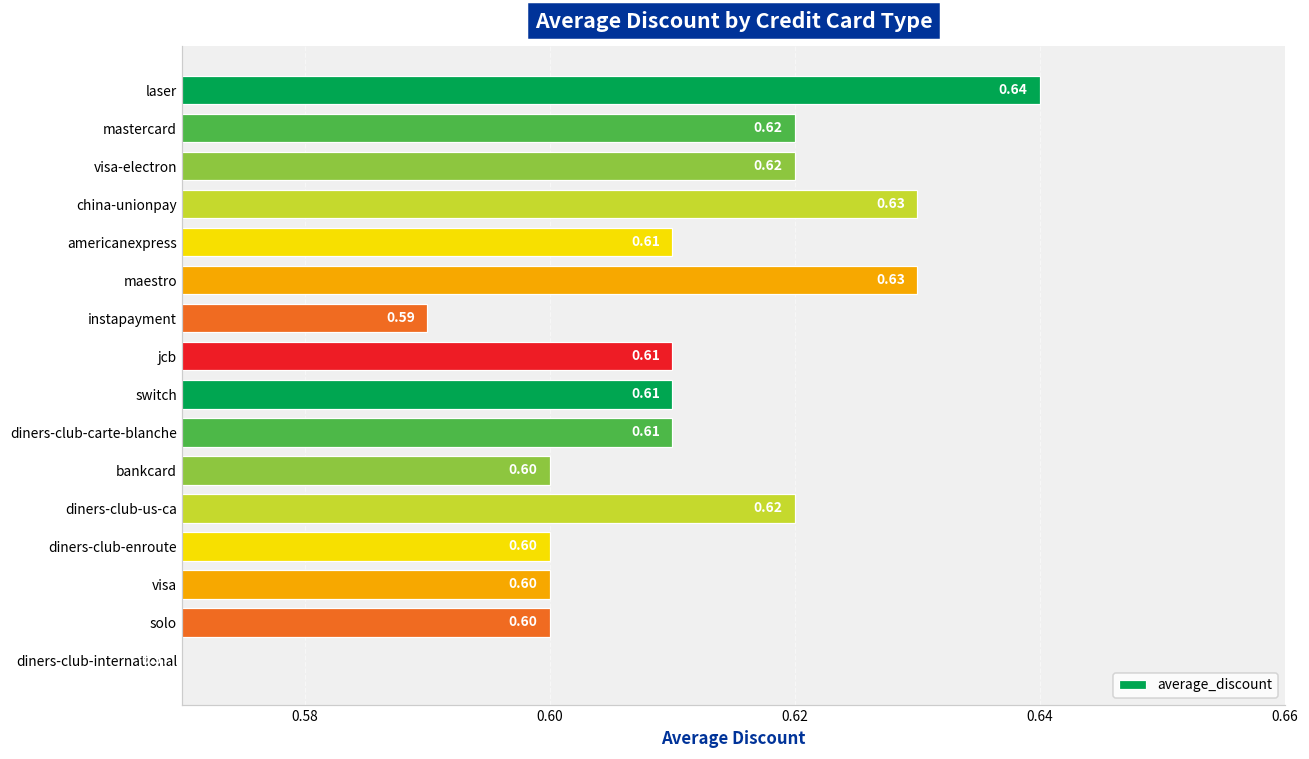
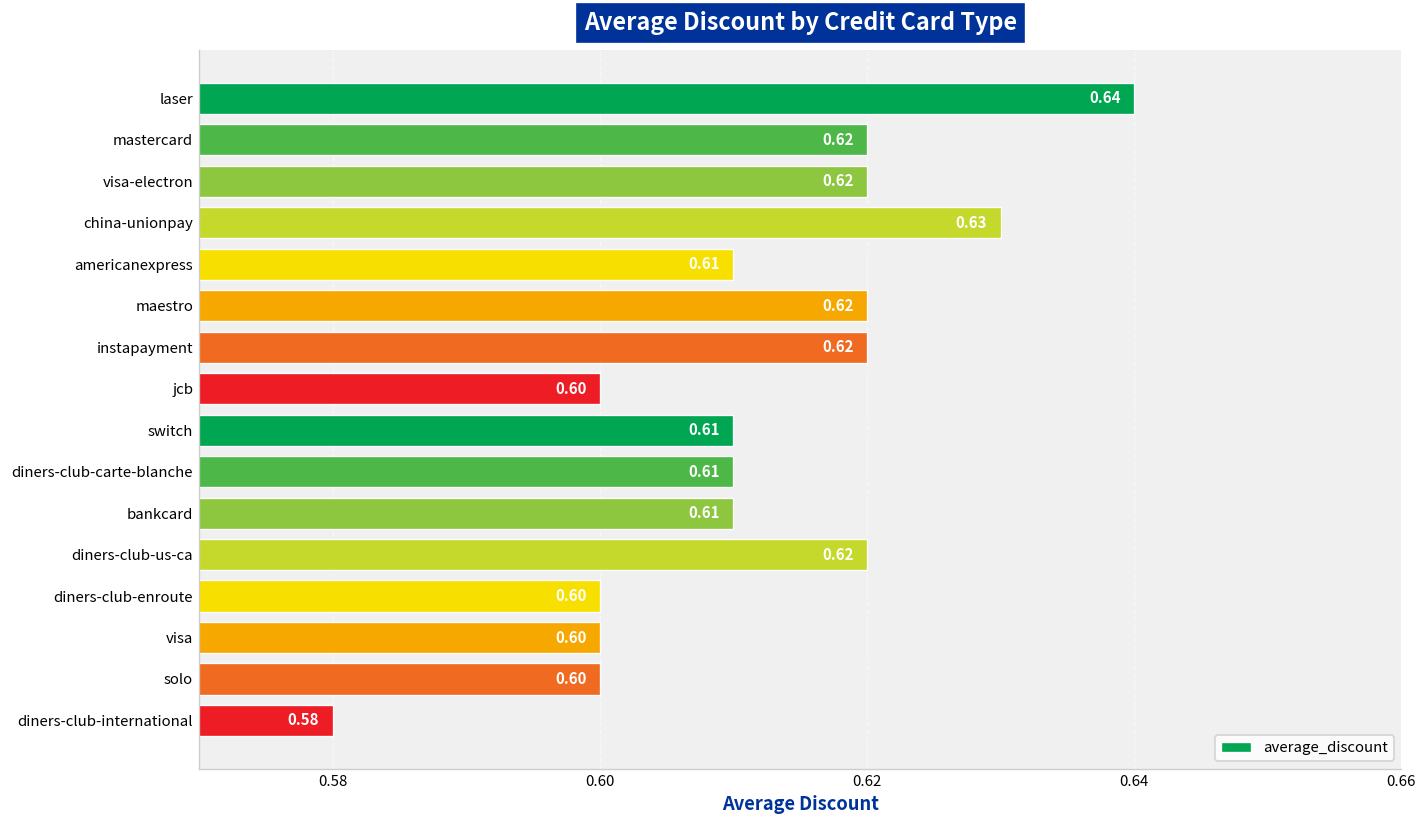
maestro: 0.63 -> 0.62
instapayment: 0.59 -> 0.62
jcb: 0.61 -> 0.60
bankcard: 0.60 -> 0.61
diners-club-international: 0.57 -> 0.58
